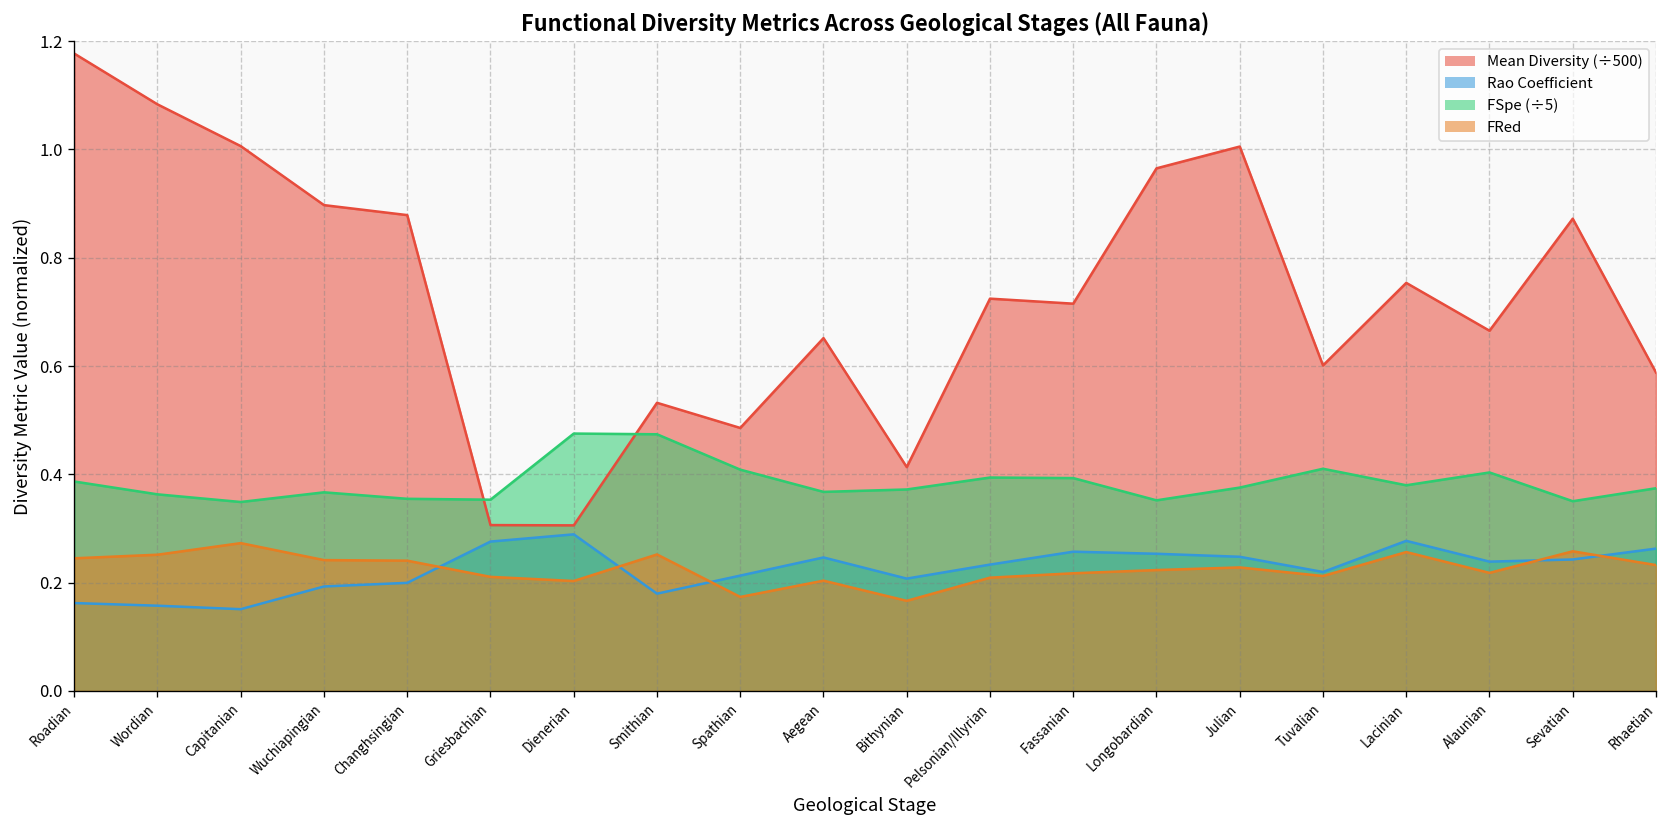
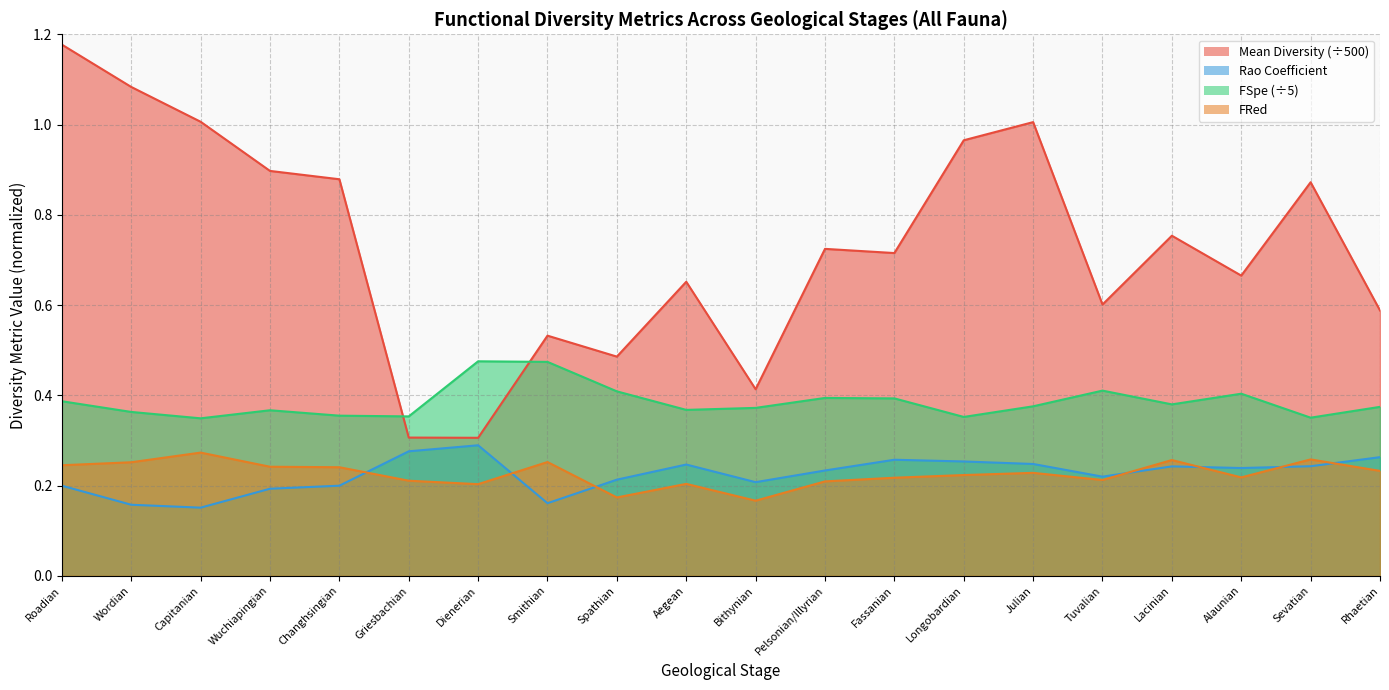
Rao Coefficient, Roadian: 0.16 -> 0.20
Rao Coefficient, Smithian: 0.18 -> 0.16
Rao Coefficient, Lacinian: 0.28 -> 0.24
